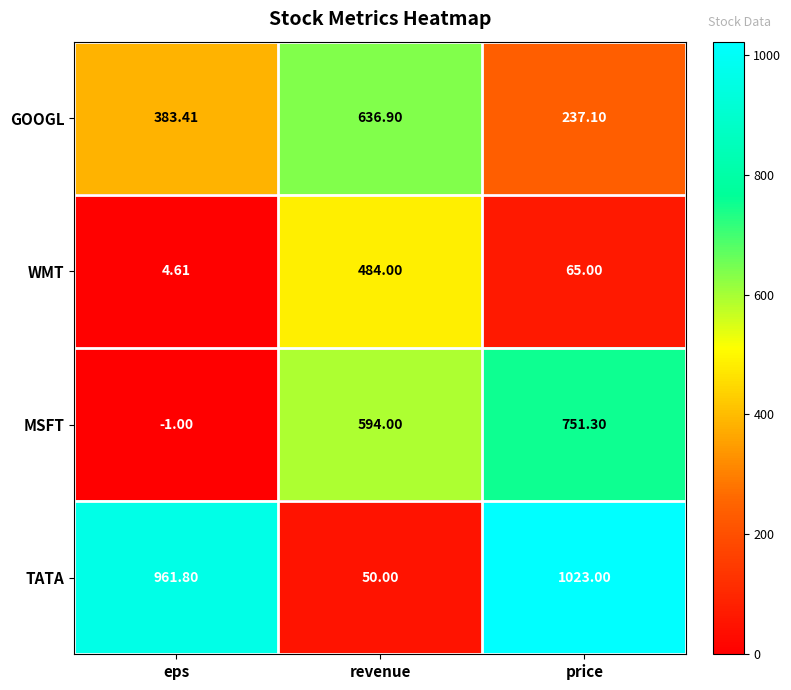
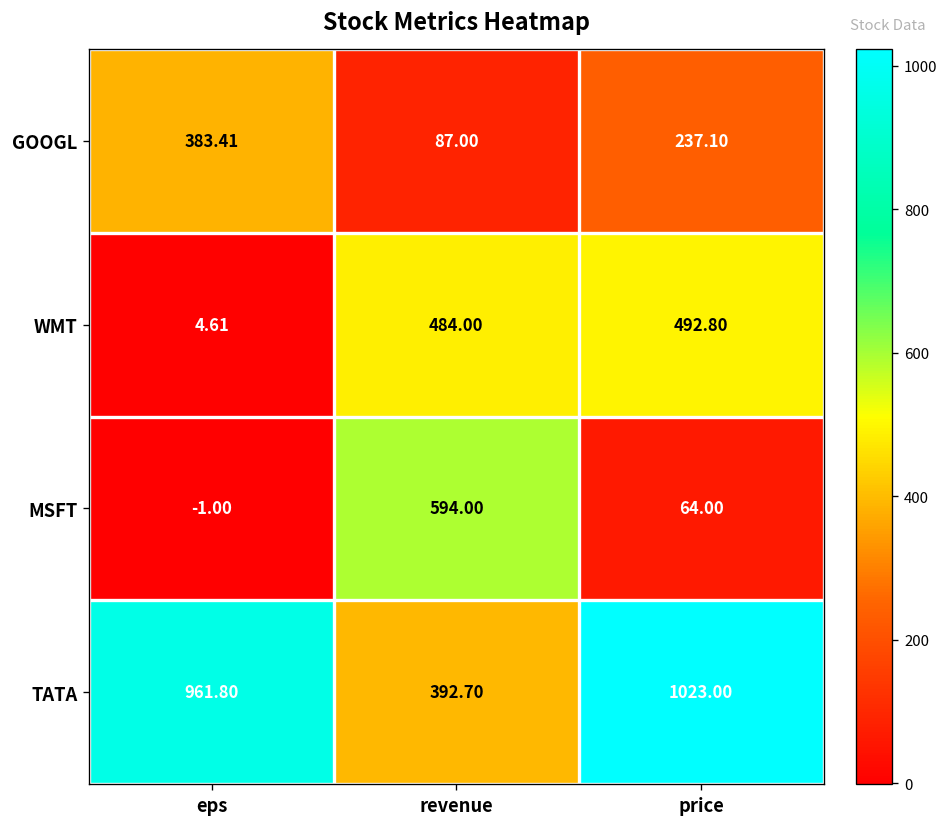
GOOGL, revenue: 636.90 -> 87.00
WMT, price: 65.00 -> 492.80
MSFT, price: 751.30 -> 64.00
TATA, revenue: 50.00 -> 392.70
